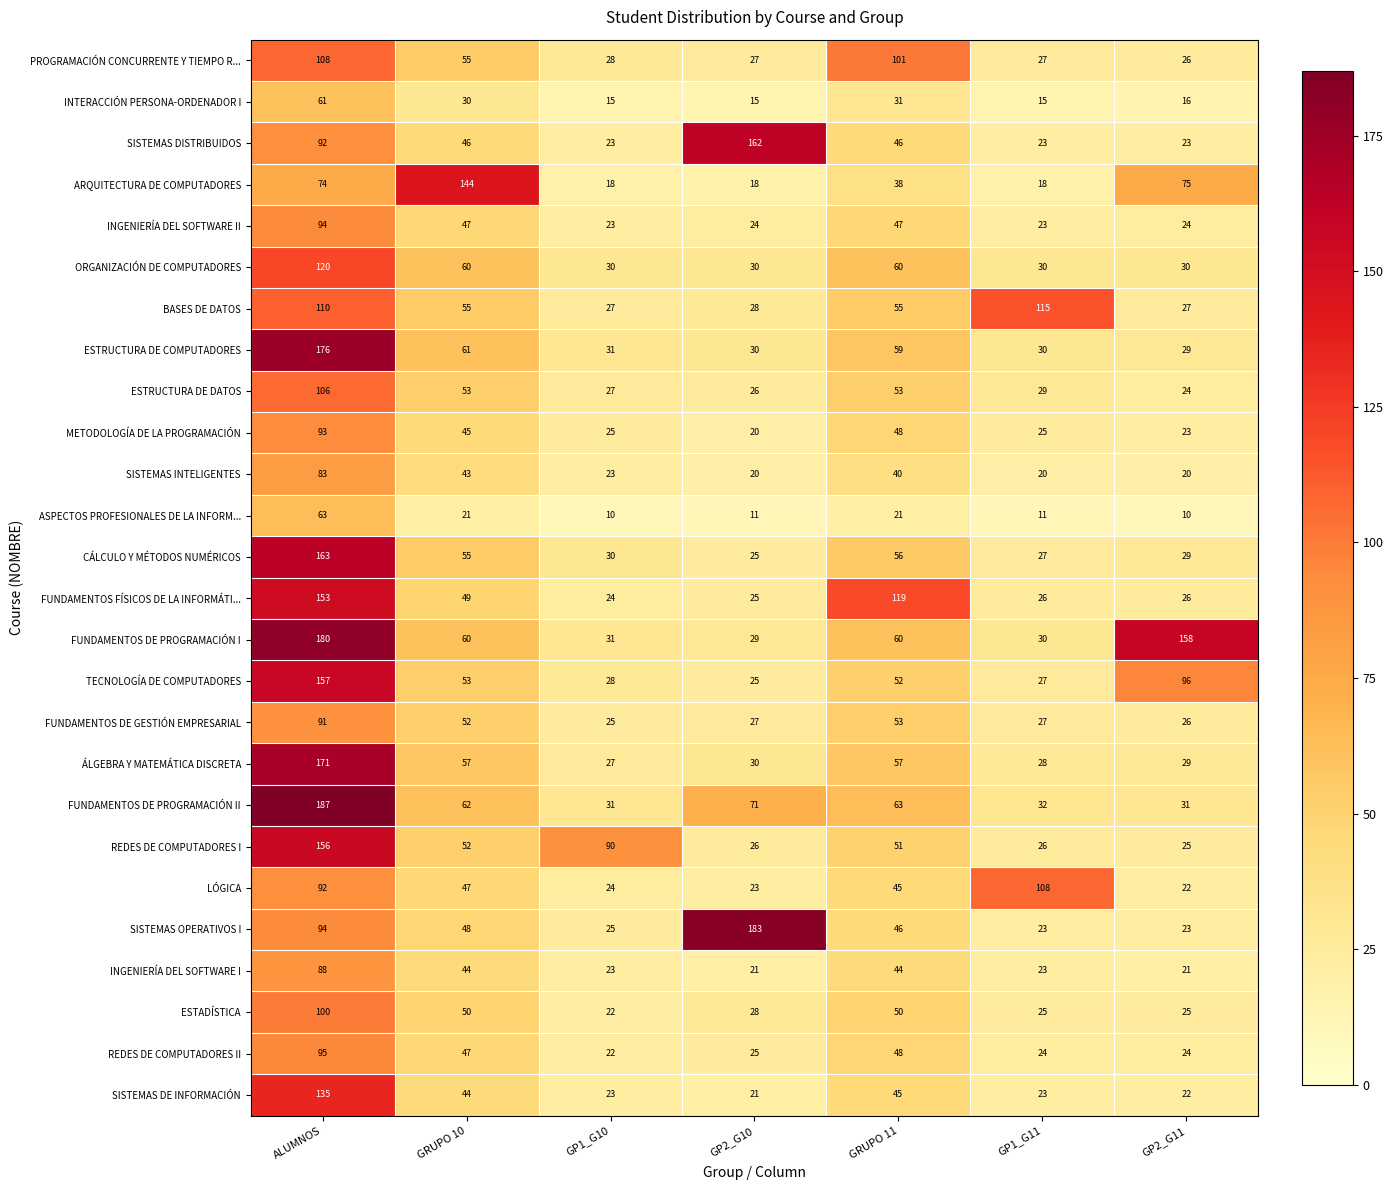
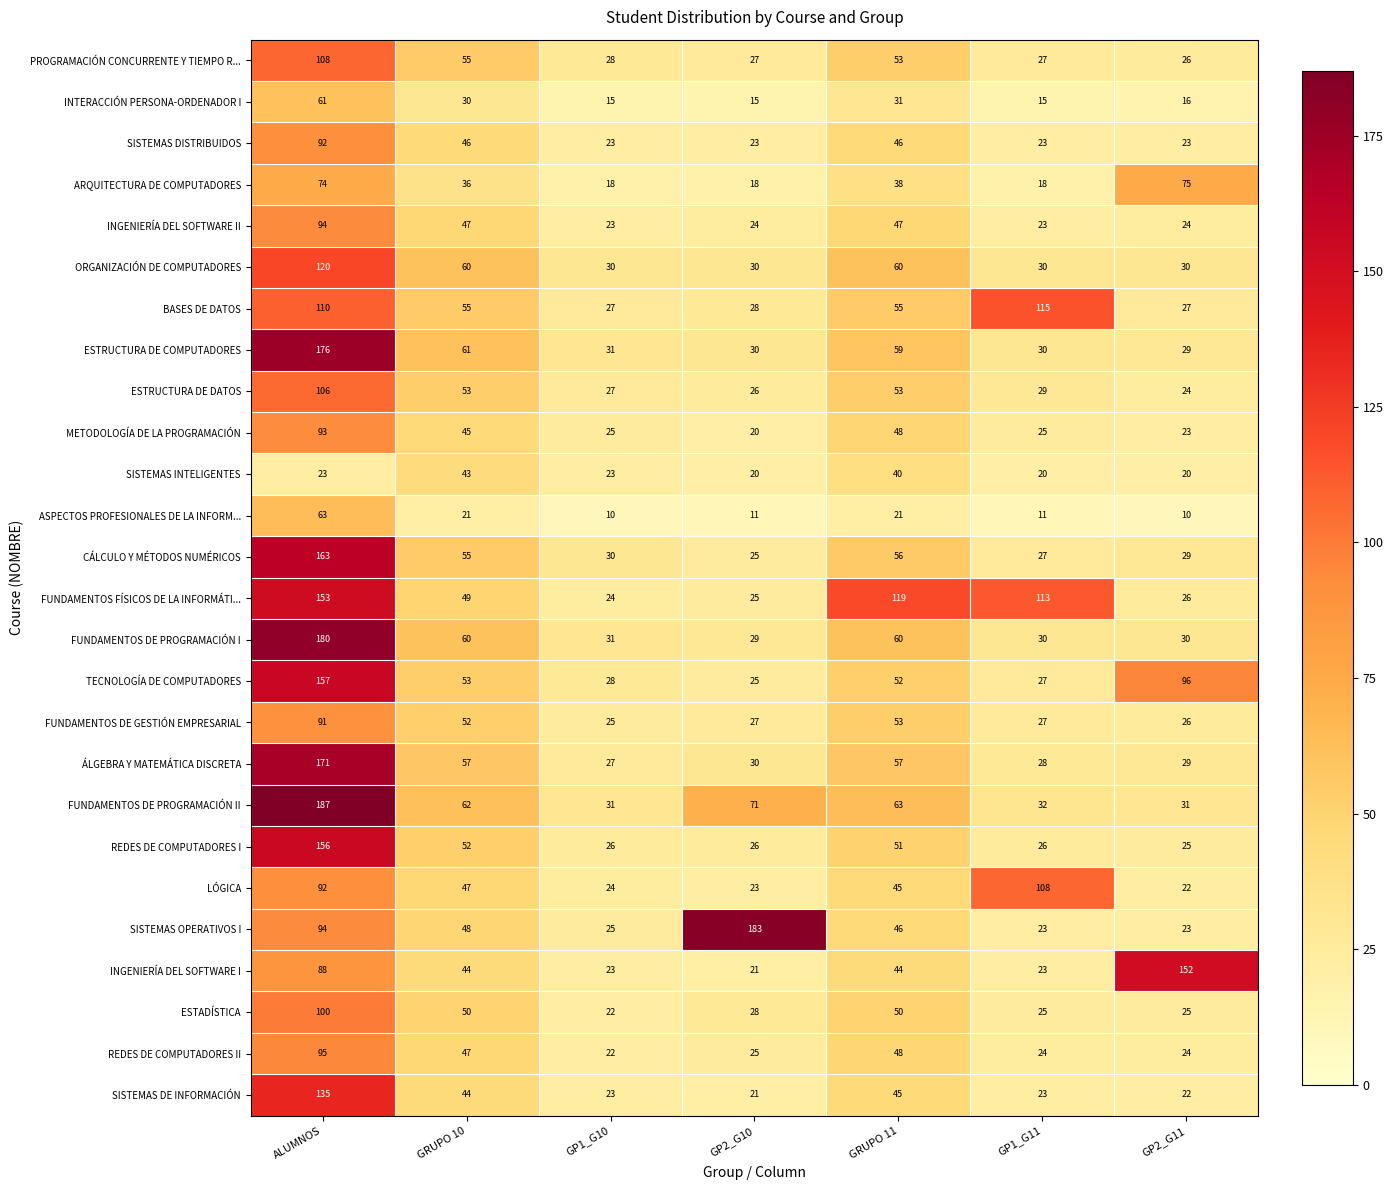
PROGRAMACIÓN CONCURRENTE Y TIEMPO R..., GRUPO 11: 101 -> 53
SISTEMAS DISTRIBUIDOS, GP2_G10: 162 -> 23
ARQUITECTURA DE COMPUTADORES, GRUPO 10: 144 -> 36
SISTEMAS INTELIGENTES, ALUMNOS: 83 -> 23
FUNDAMENTOS FÍSICOS DE LA INFORMÁTI..., GP1_G11: 26 -> 113
FUNDAMENTOS DE PROGRAMACIÓN I, GP2_G11: 158 -> 30
REDES DE COMPUTADORES I, GP1_G10: 90 -> 26
INGENIERÍA DEL SOFTWARE I, GP2_G11: 21 -> 152
